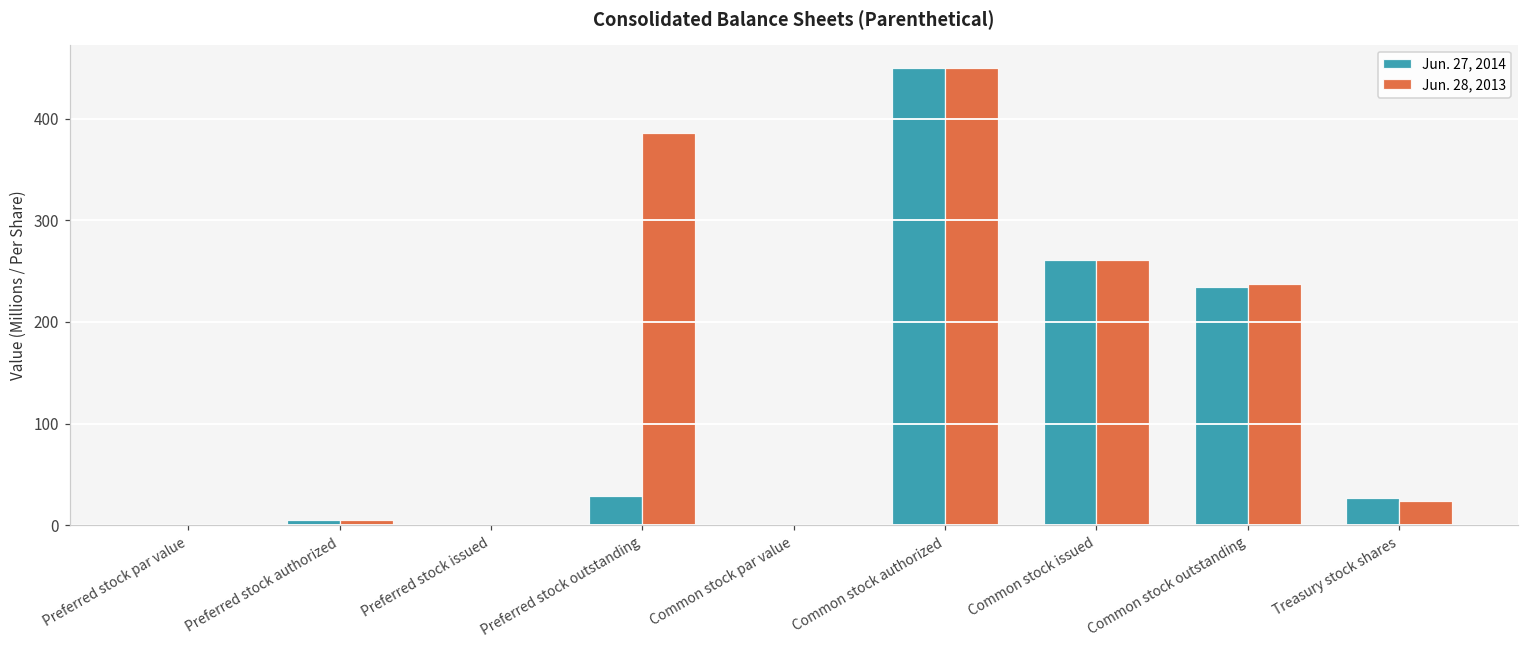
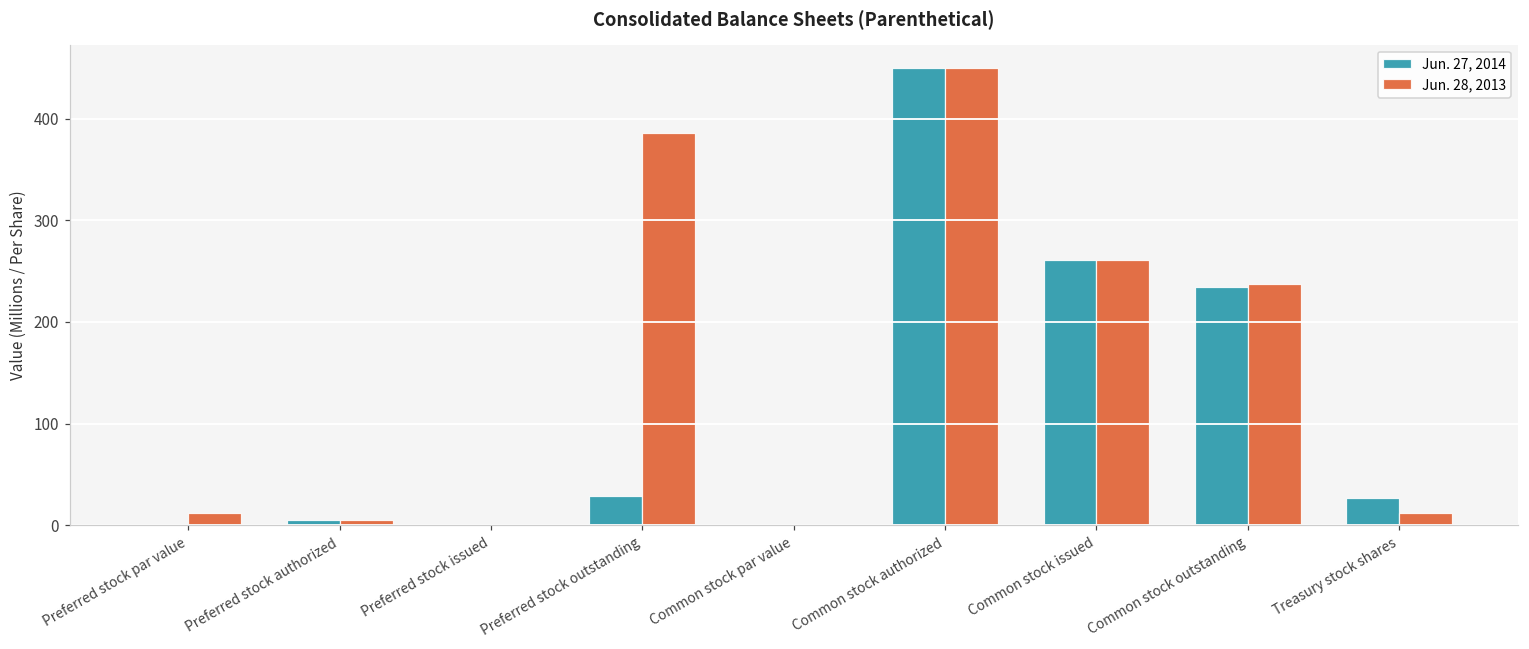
Jun. 28, 2013, Preferred stock par value: 0 -> 10
Jun. 28, 2013, Treasury stock shares: 20 -> 10
